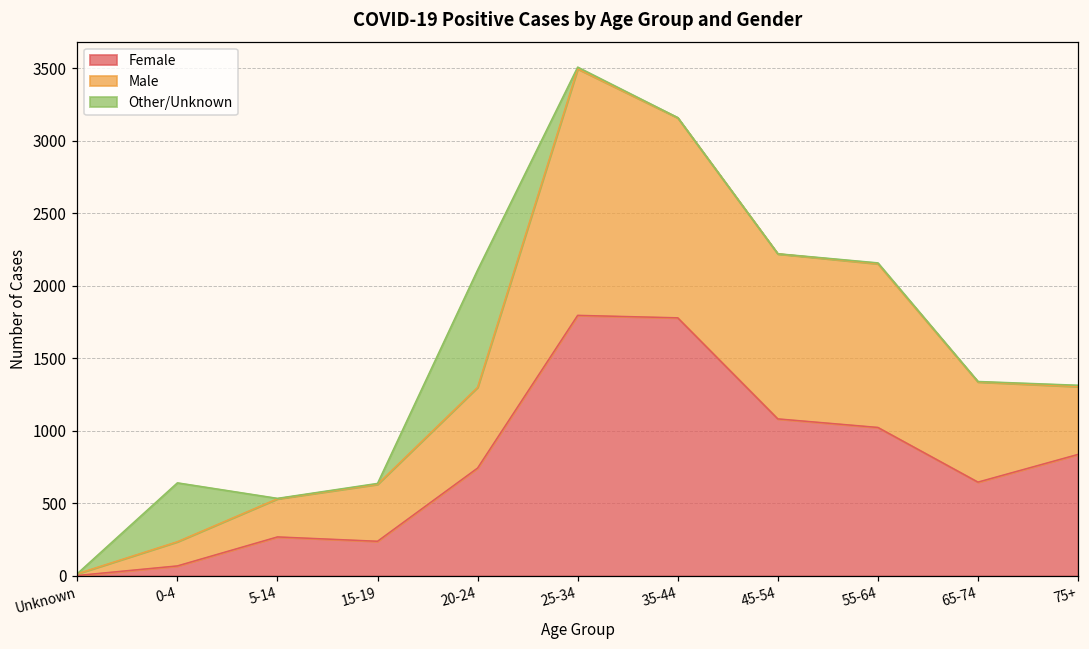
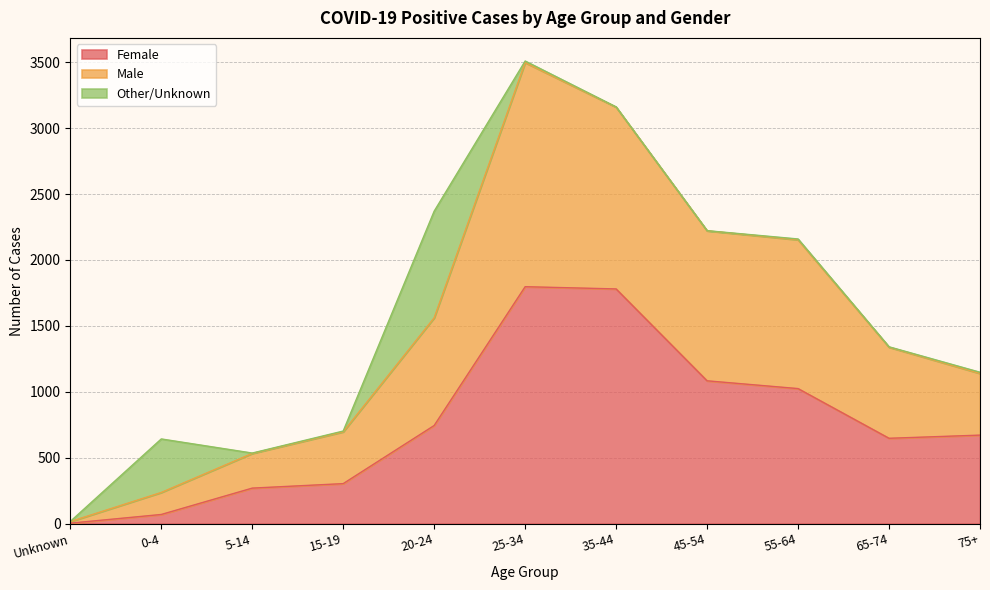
Female, 15-19: 240 -> 300
Male, 20-24: 560 -> 820
Female, 75+: 840 -> 670
